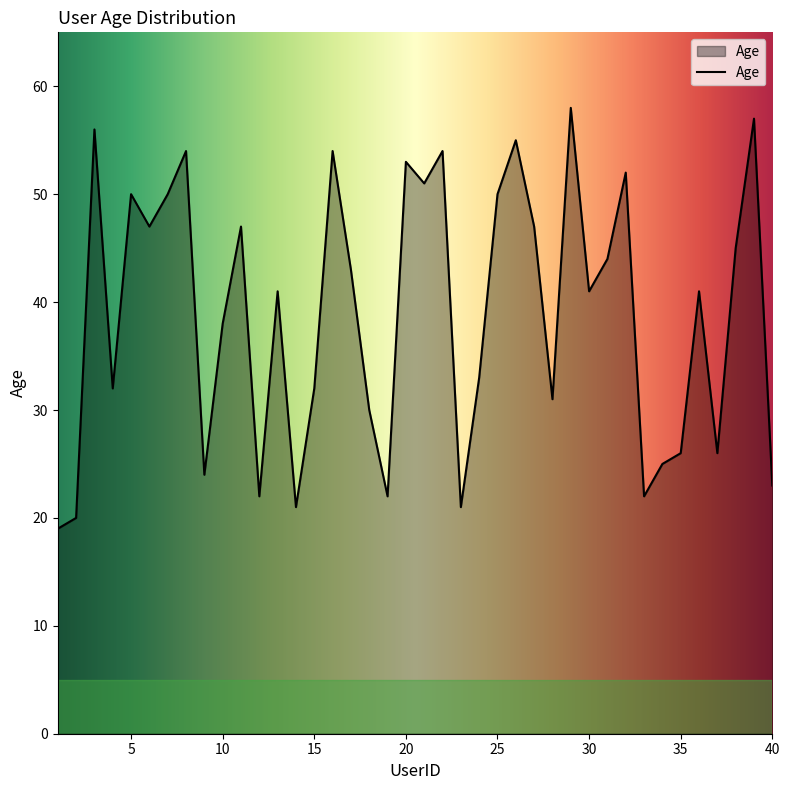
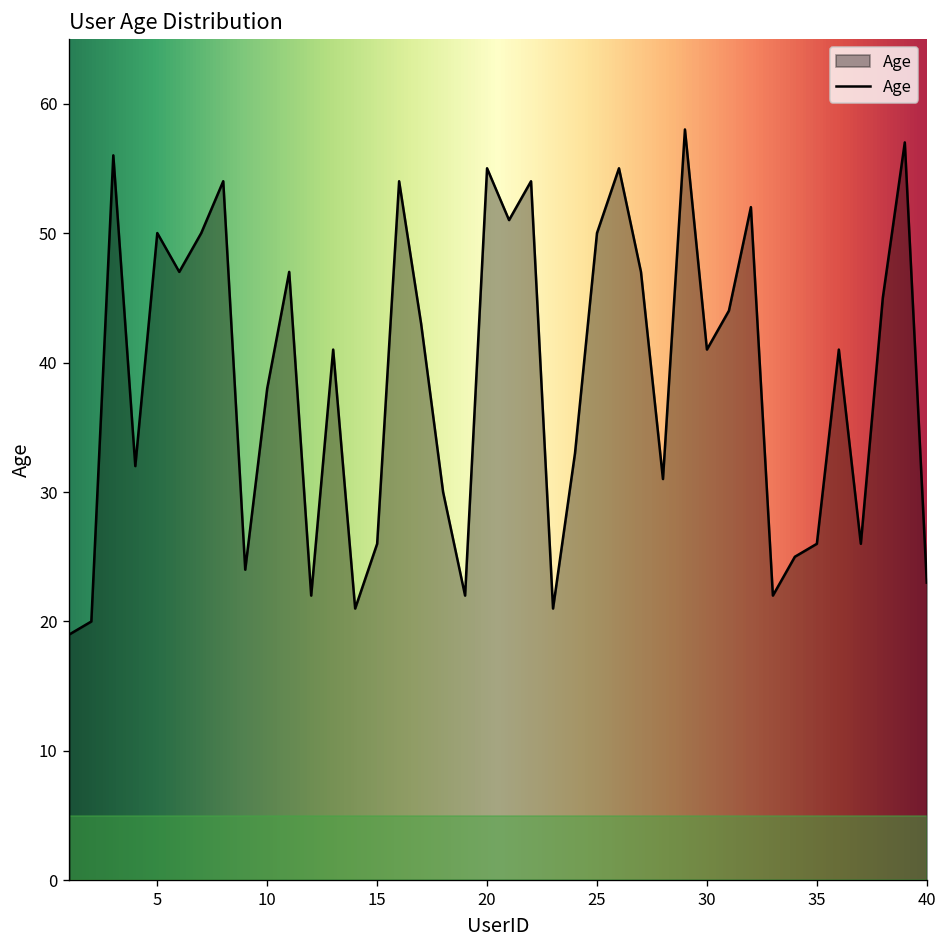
15: 32 -> 26
20: 53 -> 55
